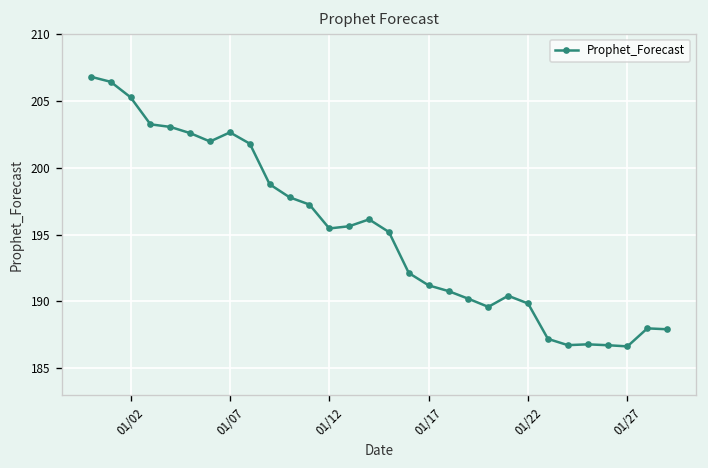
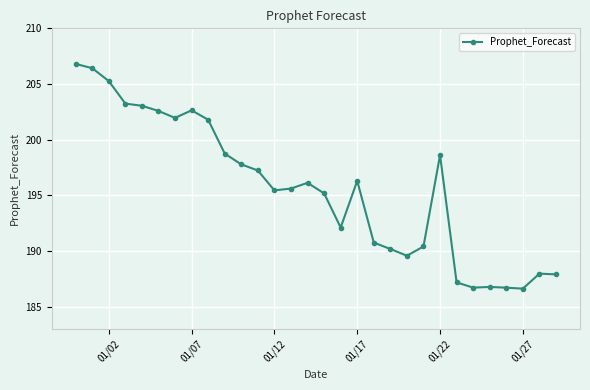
01/17: 191.2 -> 196.3
01/22: 189.8 -> 198.6
